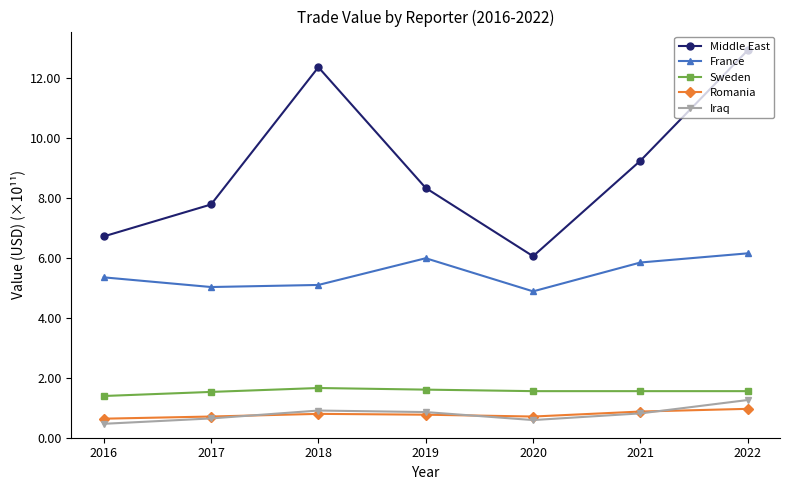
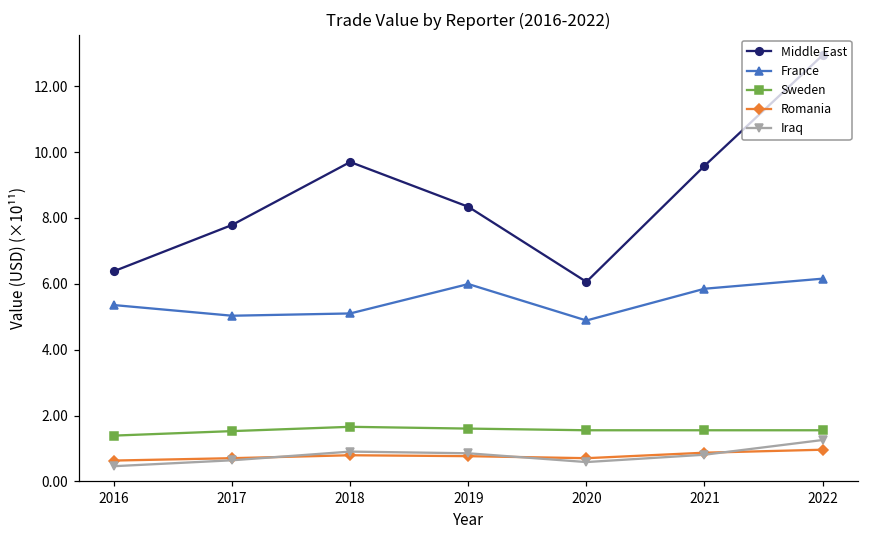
Middle East, 2016: 6.7 -> 6.4
Middle East, 2018: 12.4 -> 9.7
Middle East, 2021: 9.2 -> 9.6
